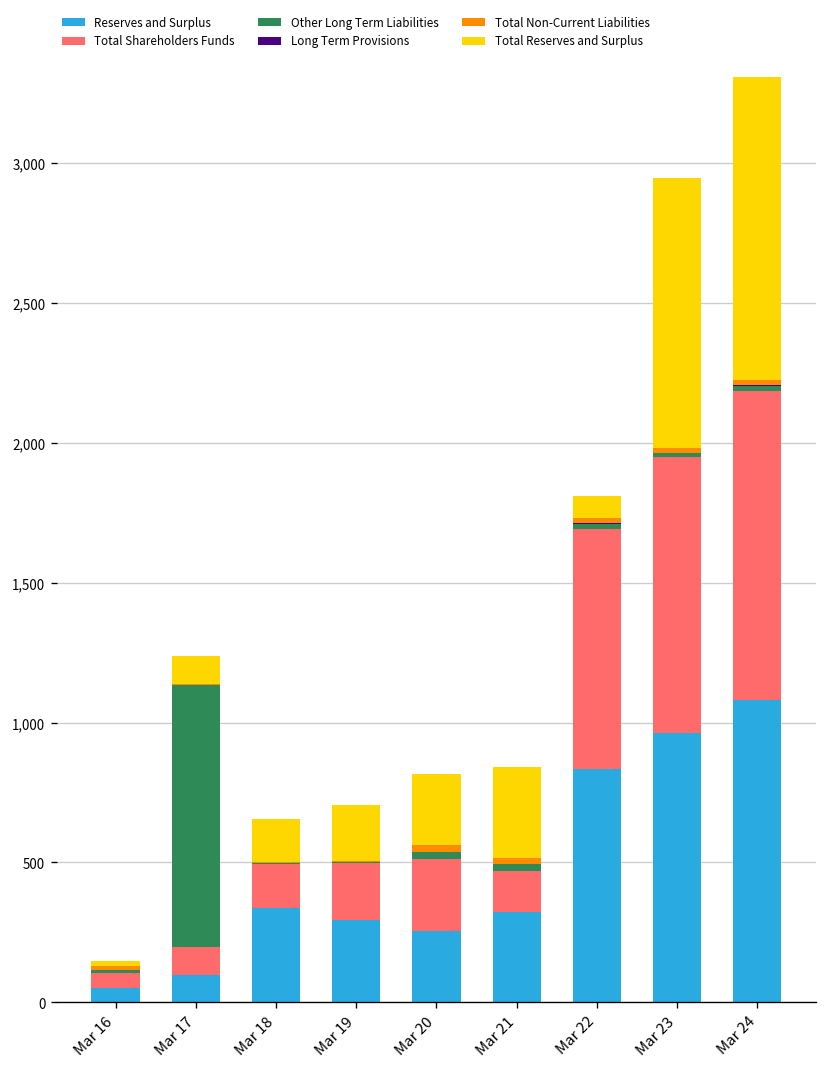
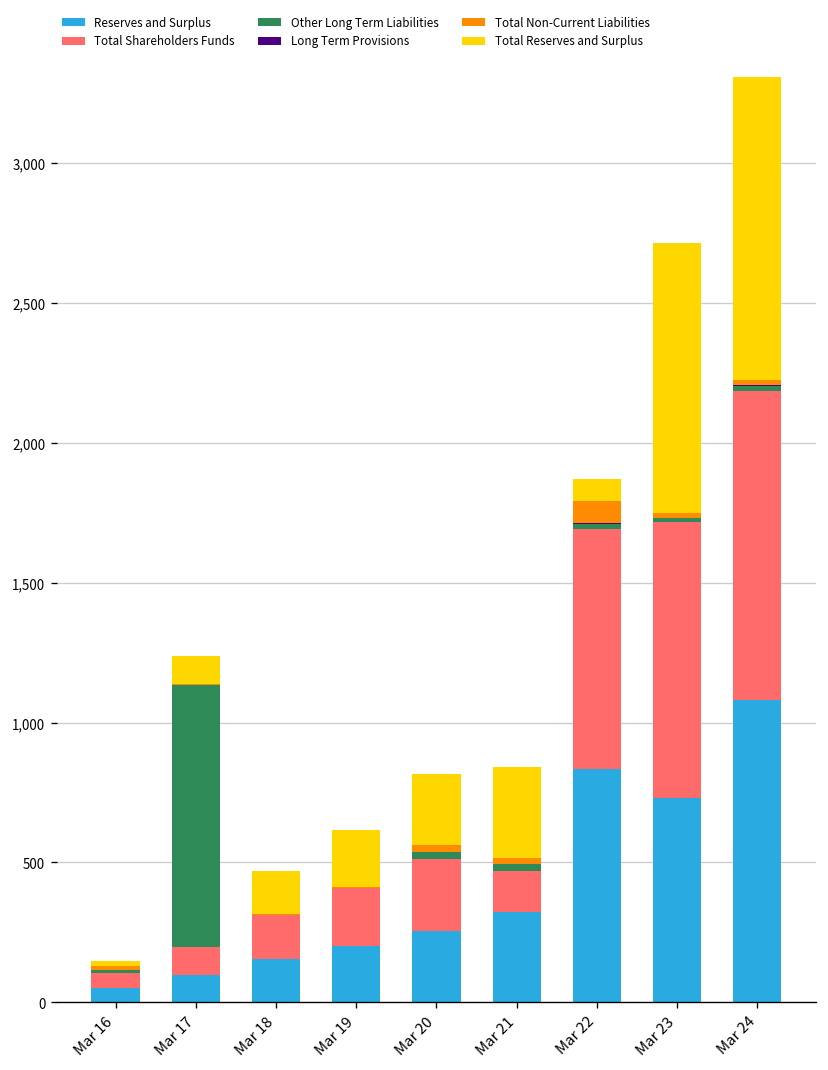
Reserves and Surplus, Mar 18: 340 -> 150
Reserves and Surplus, Mar 19: 290 -> 200
Total Non-Current Liabilities, Mar 22: 20 -> 80
Reserves and Surplus, Mar 23: 960 -> 730
